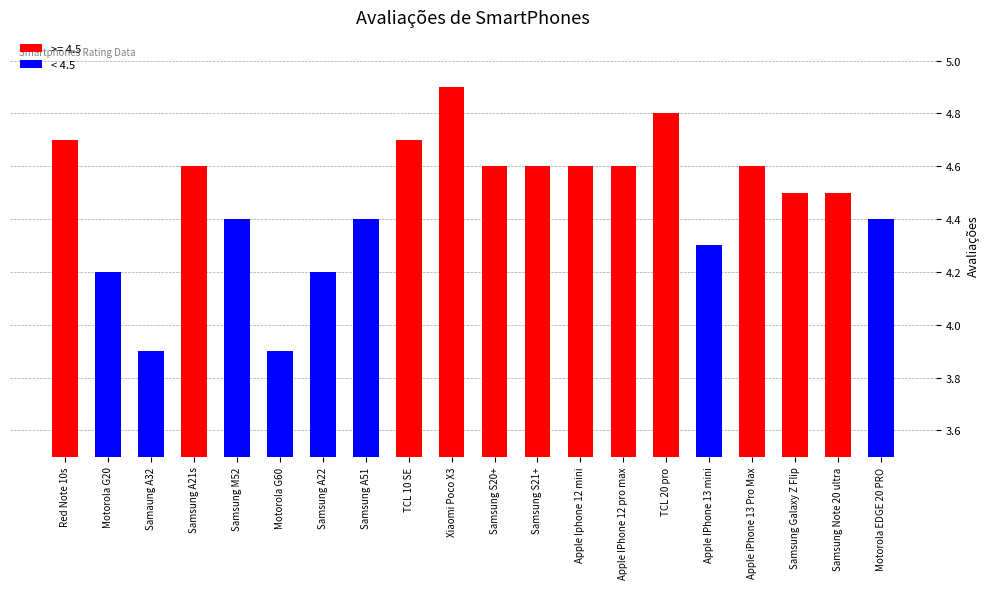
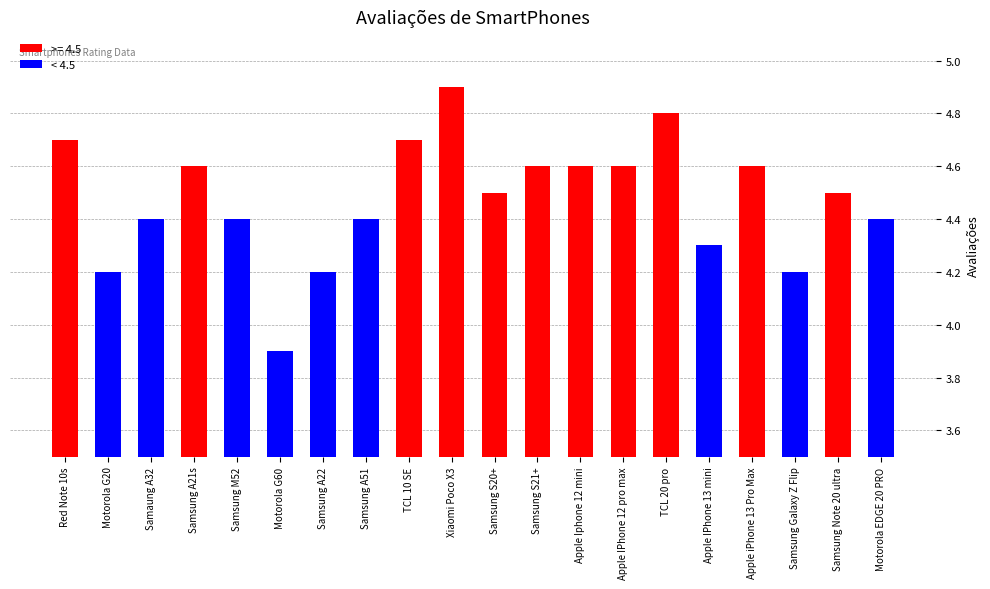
Samaung A32: 3.9 -> 4.4
Samsung S20+: 4.6 -> 4.5
Samsung Galaxy Z Flip: 4.5 -> 4.2
